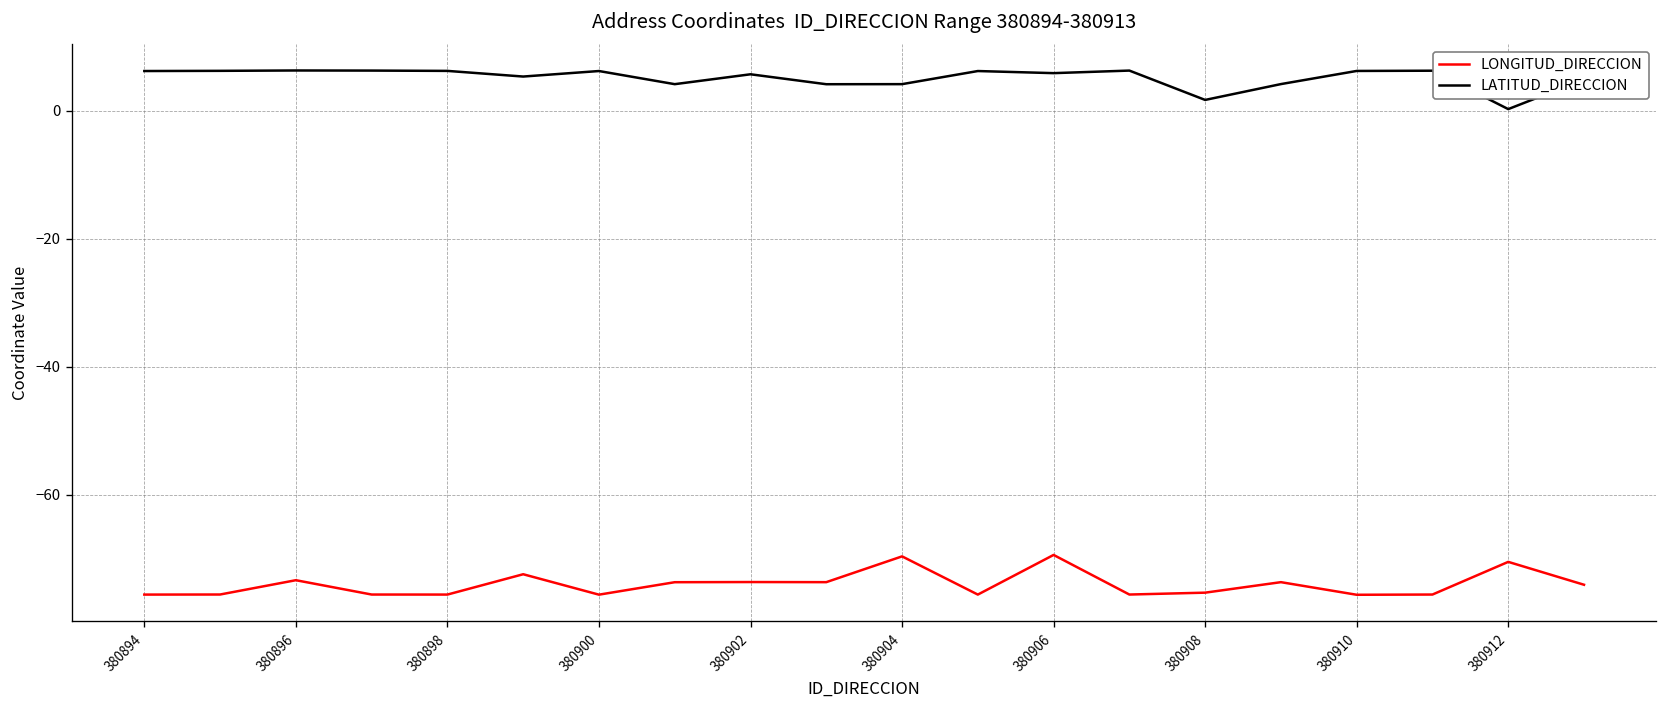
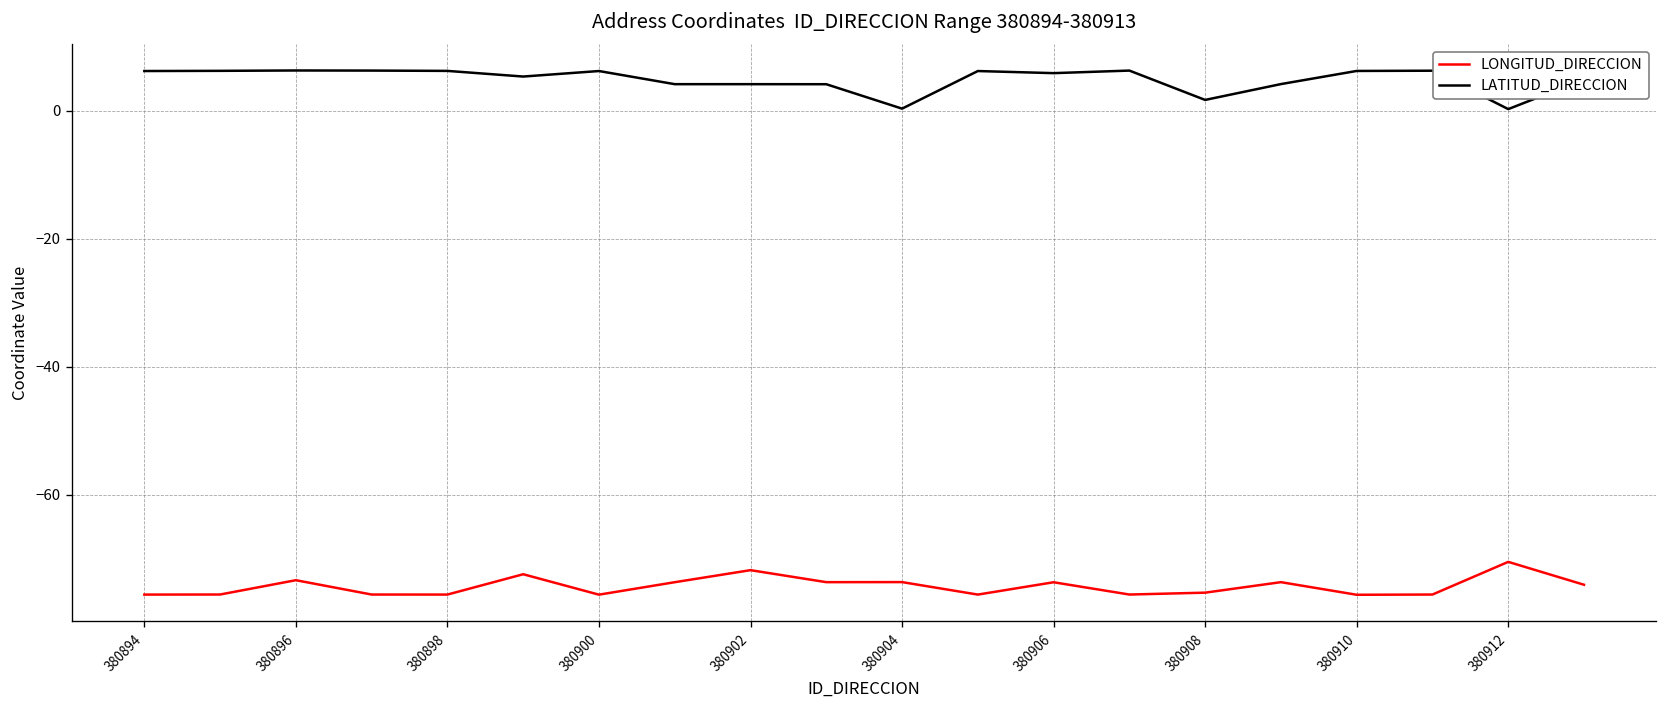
LONGITUD_DIRECCION, 380902: -74 -> -72
LATITUD_DIRECCION, 380902: 6 -> 4
LONGITUD_DIRECCION, 380904: -70 -> -74
LATITUD_DIRECCION, 380904: 4 -> 0
LONGITUD_DIRECCION, 380906: -69 -> -74
